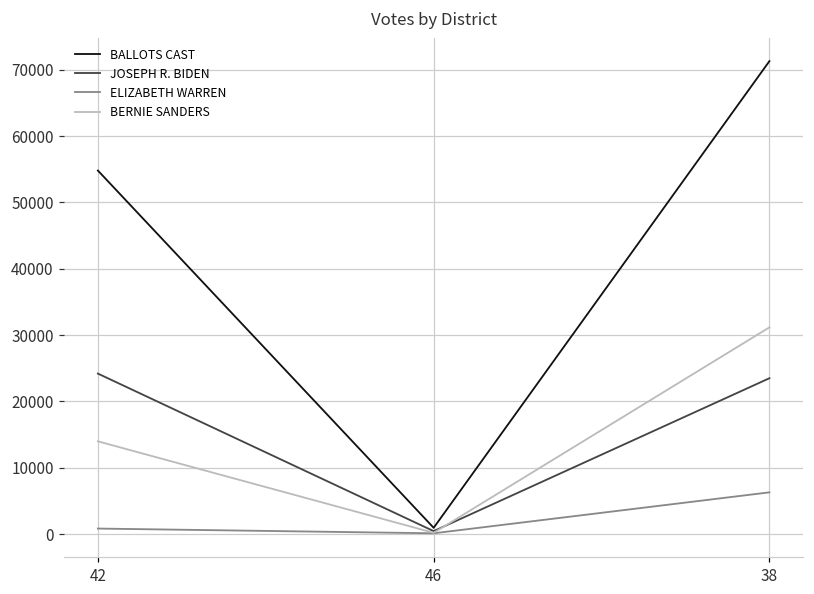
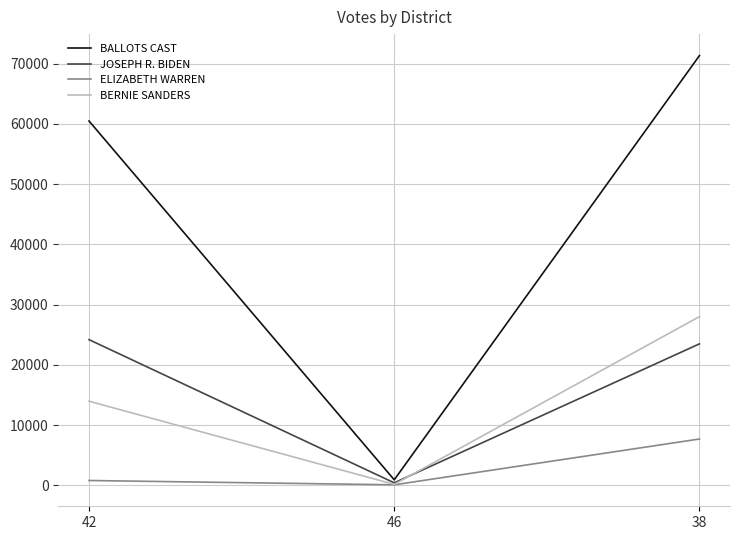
BALLOTS CAST, 42: 55000 -> 60000
ELIZABETH WARREN, 38: 6000 -> 8000
BERNIE SANDERS, 38: 31000 -> 28000
